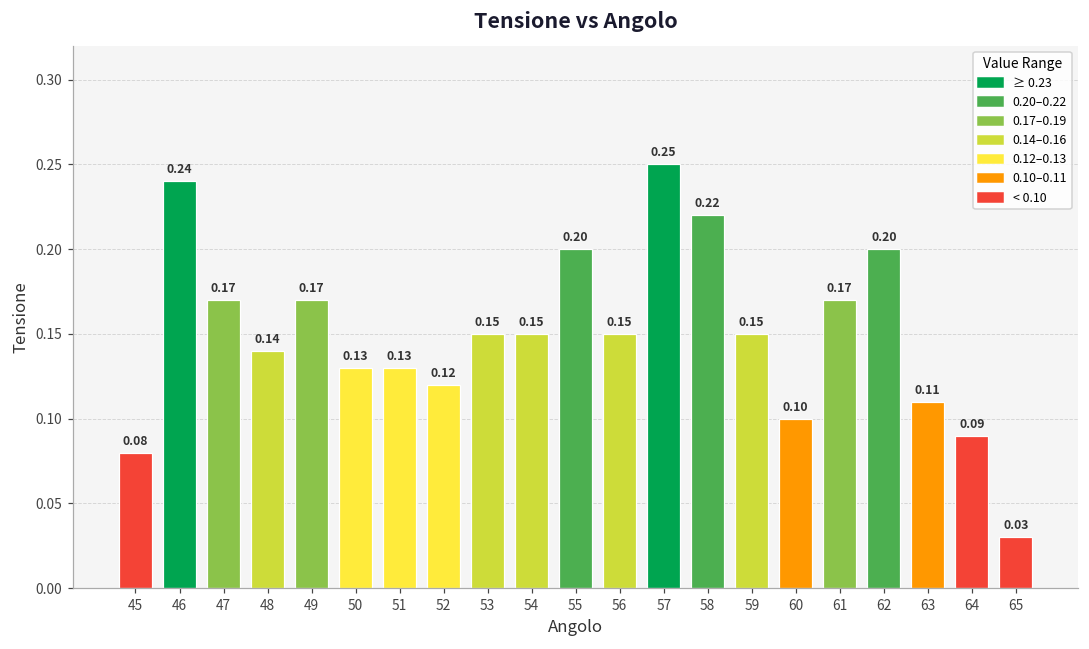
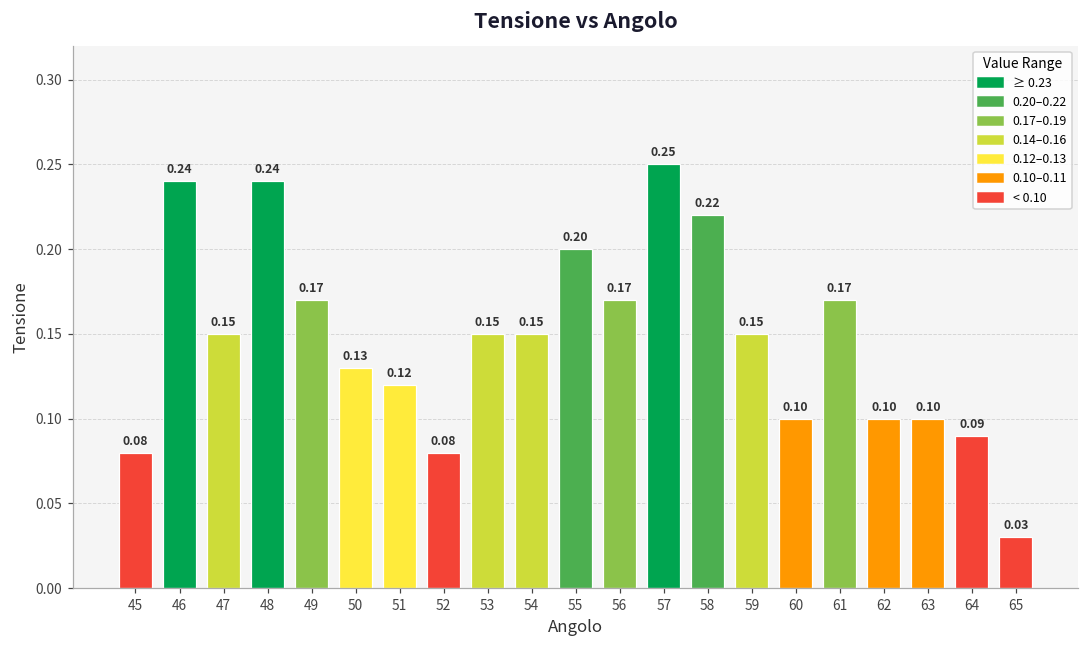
47: 0.17 -> 0.15
48: 0.14 -> 0.24
51: 0.13 -> 0.12
52: 0.12 -> 0.08
56: 0.15 -> 0.17
62: 0.20 -> 0.10
63: 0.11 -> 0.10
